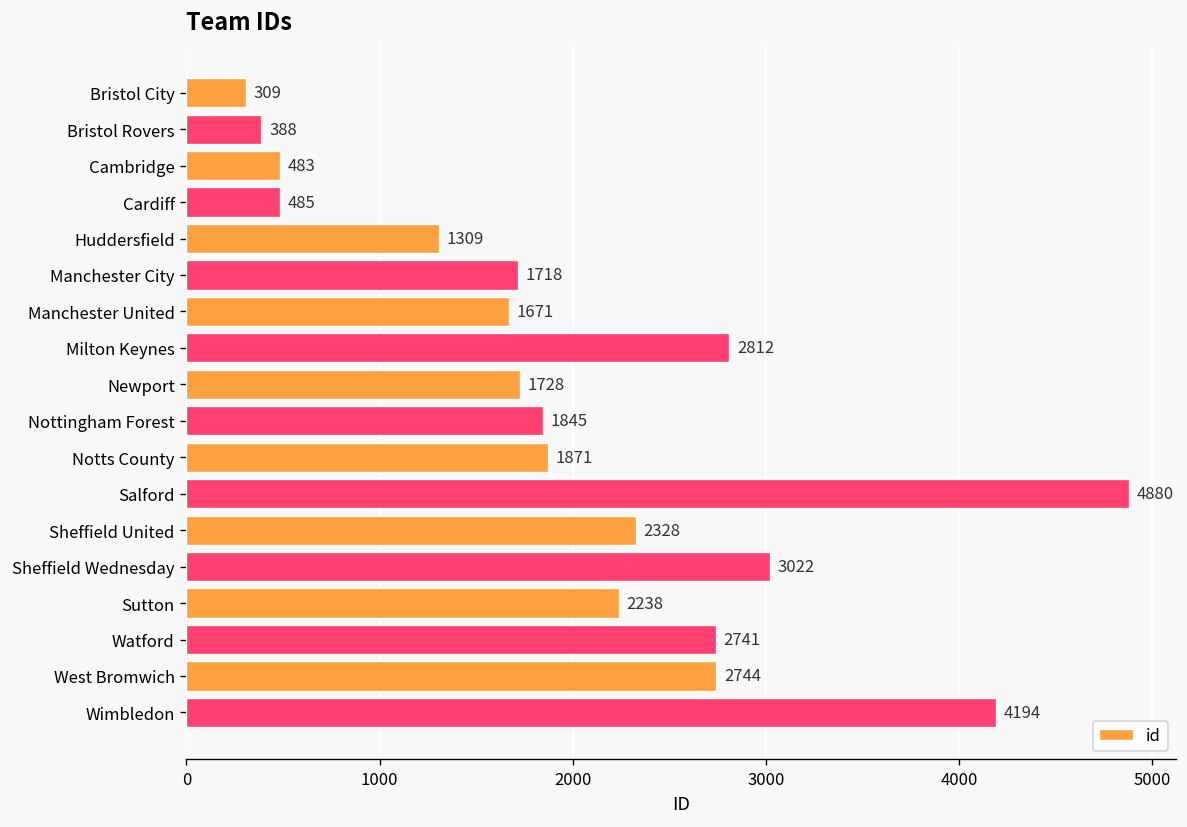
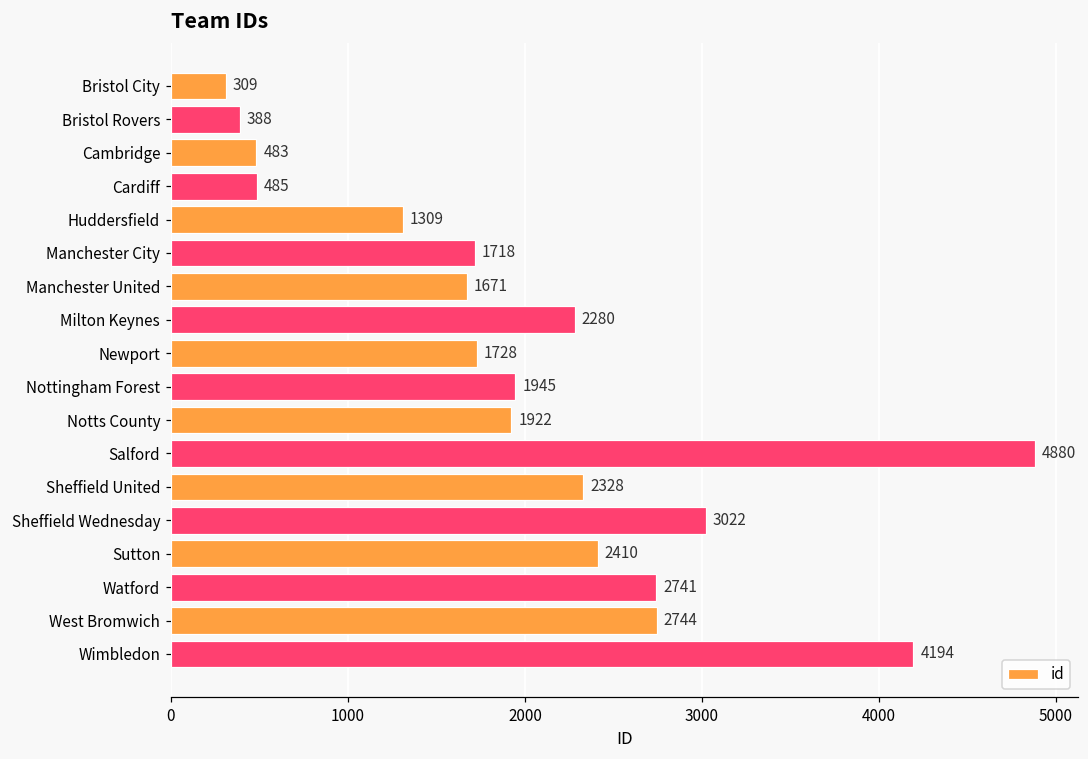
Milton Keynes: 2812 -> 2280
Nottingham Forest: 1845 -> 1945
Notts County: 1871 -> 1922
Sutton: 2238 -> 2410
